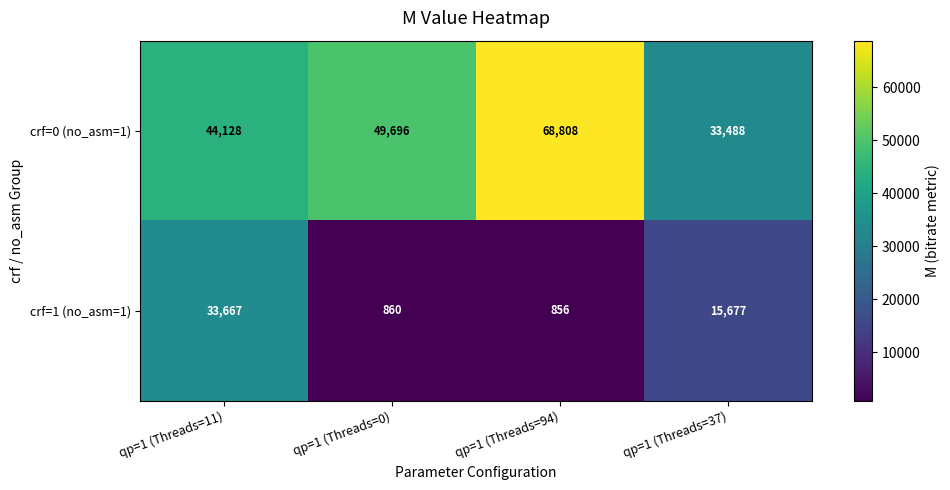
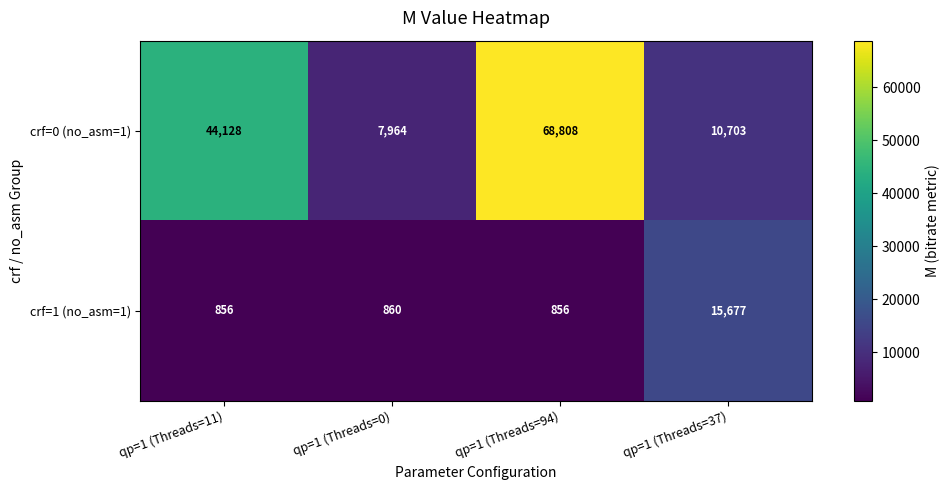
crf=0 (no_asm=1), qp=1 (Threads=0): 49,696 -> 7,964
crf=0 (no_asm=1), qp=1 (Threads=37): 33,488 -> 10,703
crf=1 (no_asm=1), qp=1 (Threads=11): 33,667 -> 856
